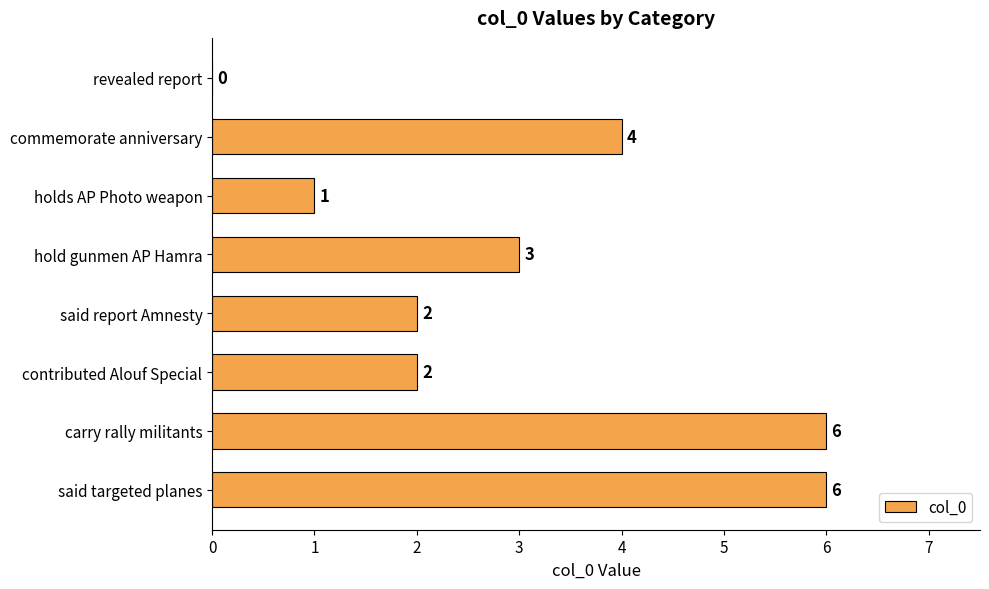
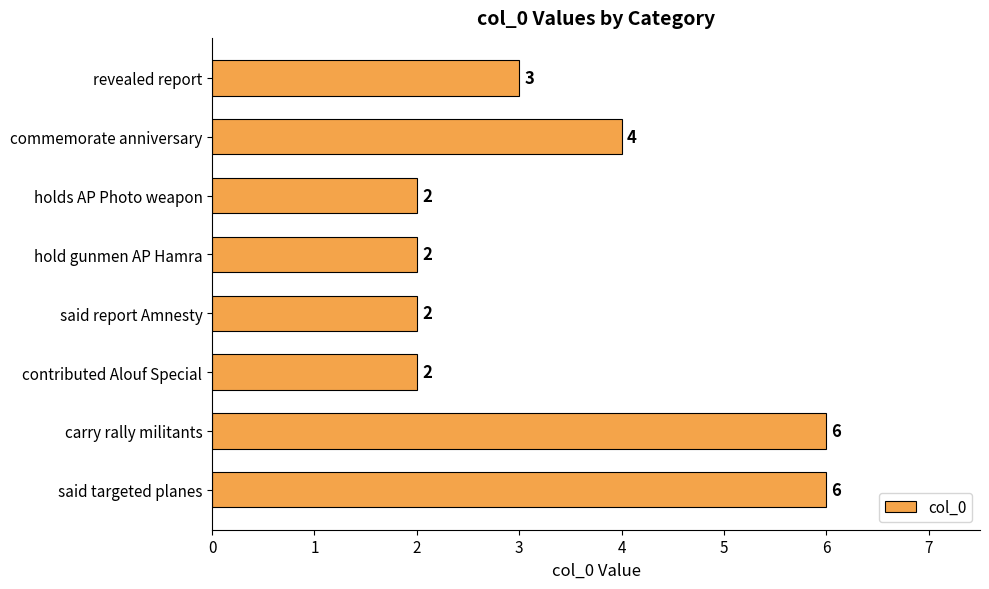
revealed report: 0 -> 3
holds AP Photo weapon: 1 -> 2
hold gunmen AP Hamra: 3 -> 2
